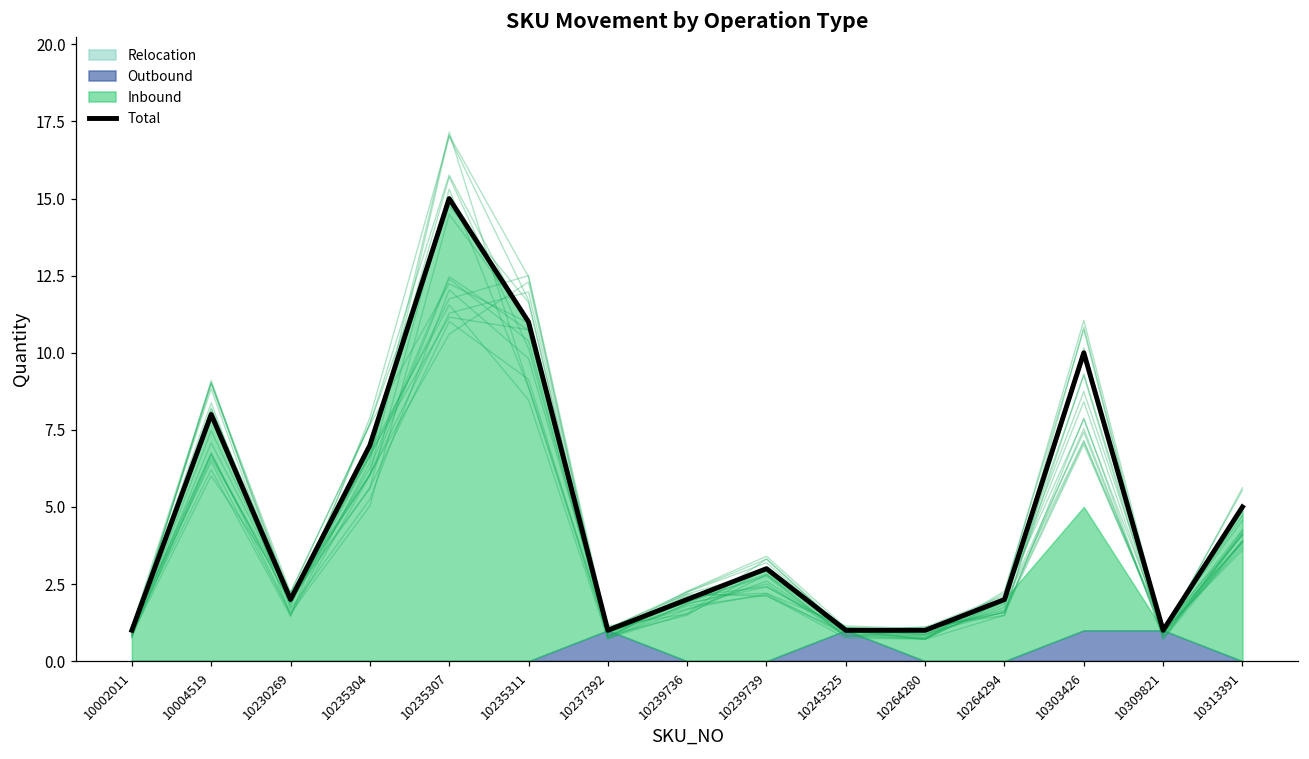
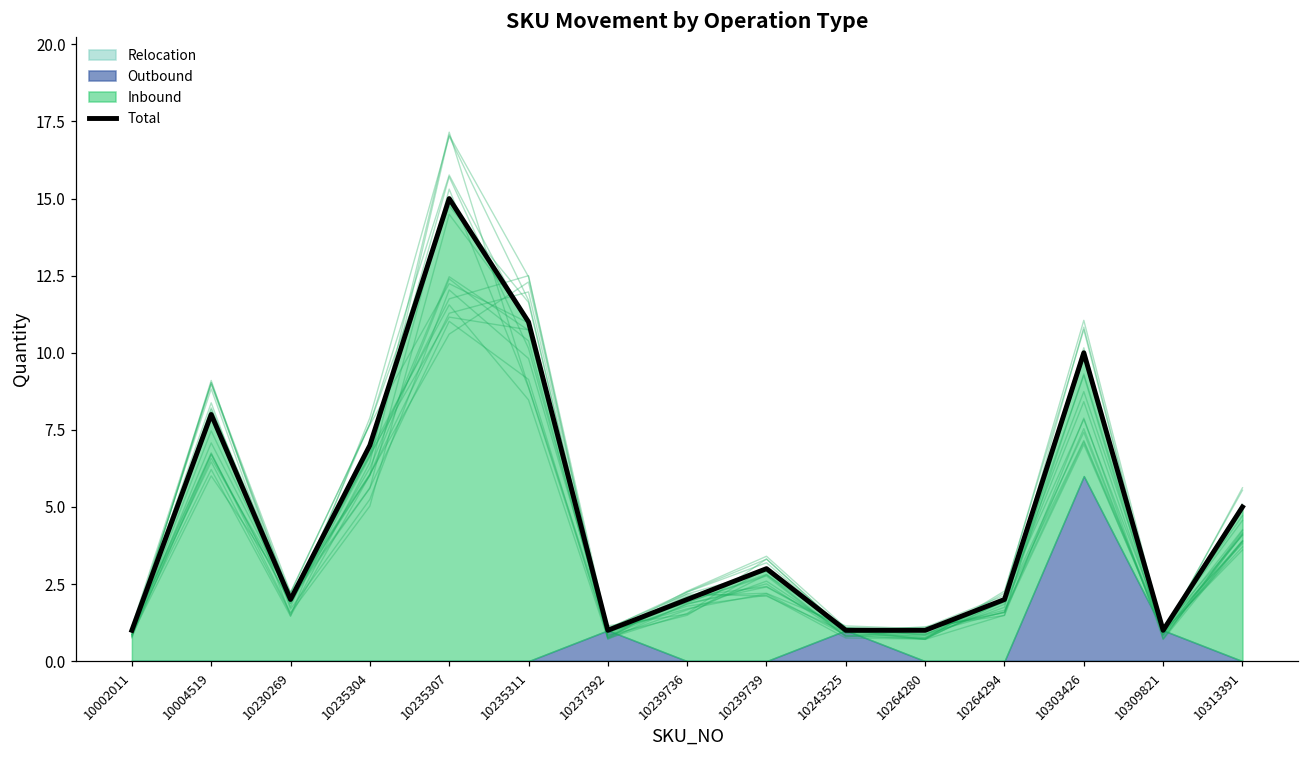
Outbound, 10303426: 1 -> 6
